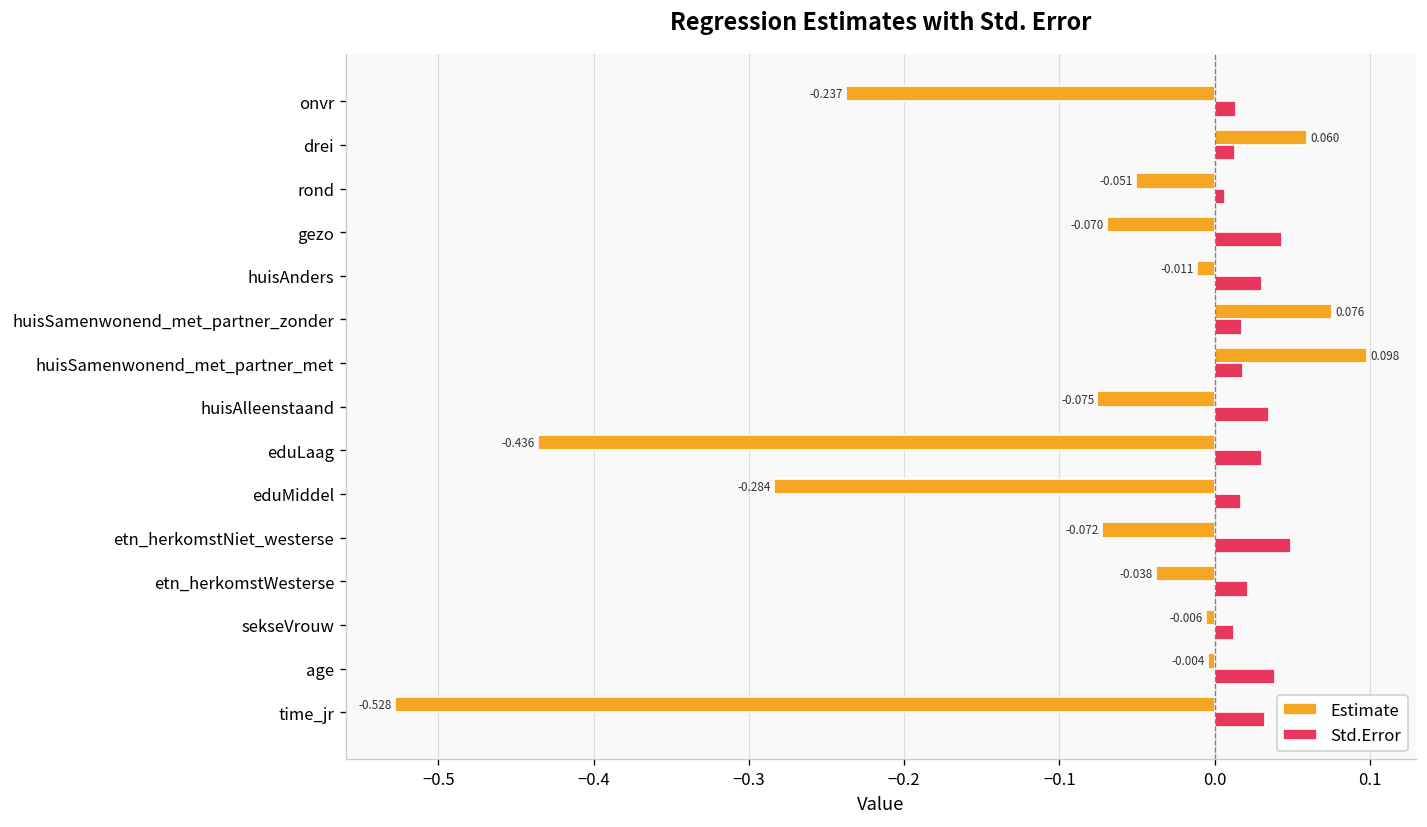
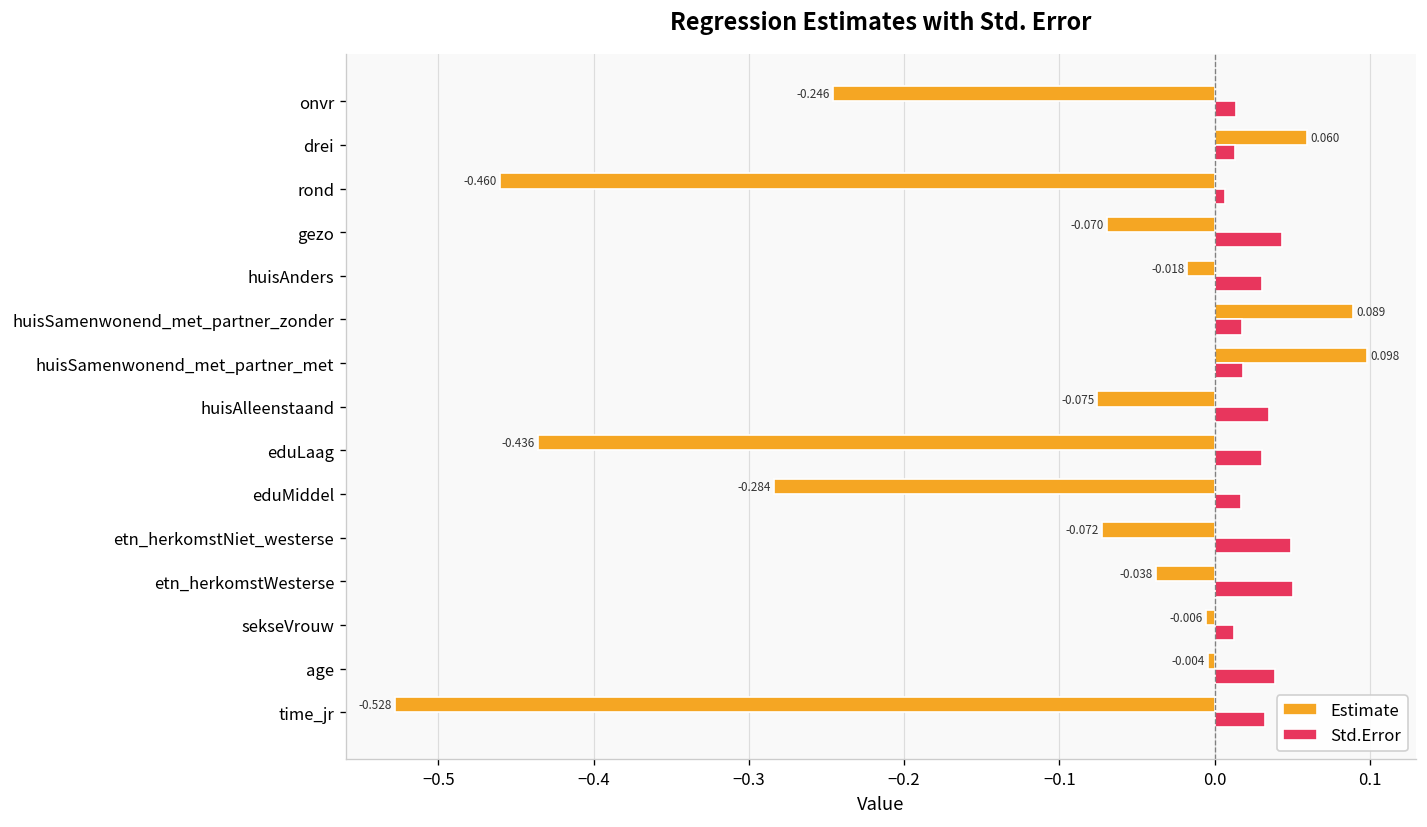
Estimate, onvr: -0.237 -> -0.246
Estimate, rond: -0.051 -> -0.460
Estimate, huisAnders: -0.011 -> -0.018
Estimate, huisSamenwonend_met_partner_zonder: 0.076 -> 0.089
Std.Error, etn_herkomstWesterse: 0.022 -> 0.050
